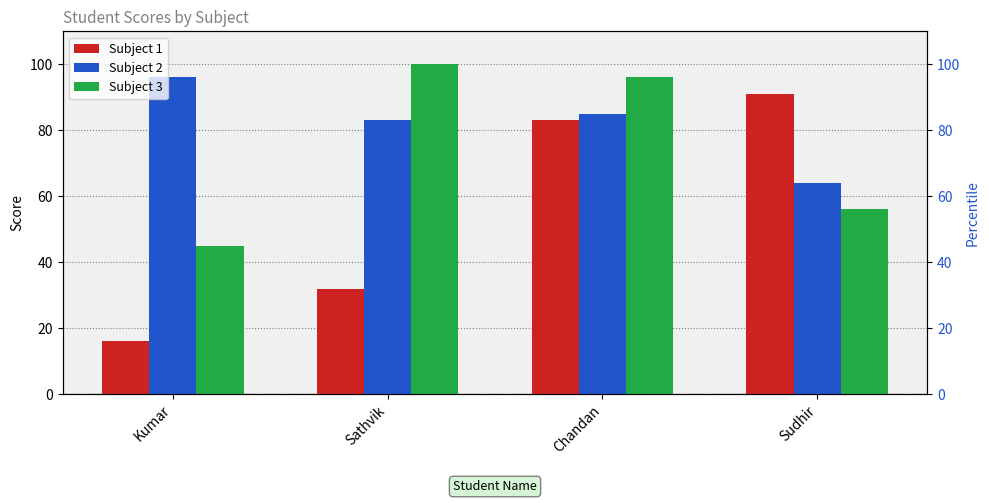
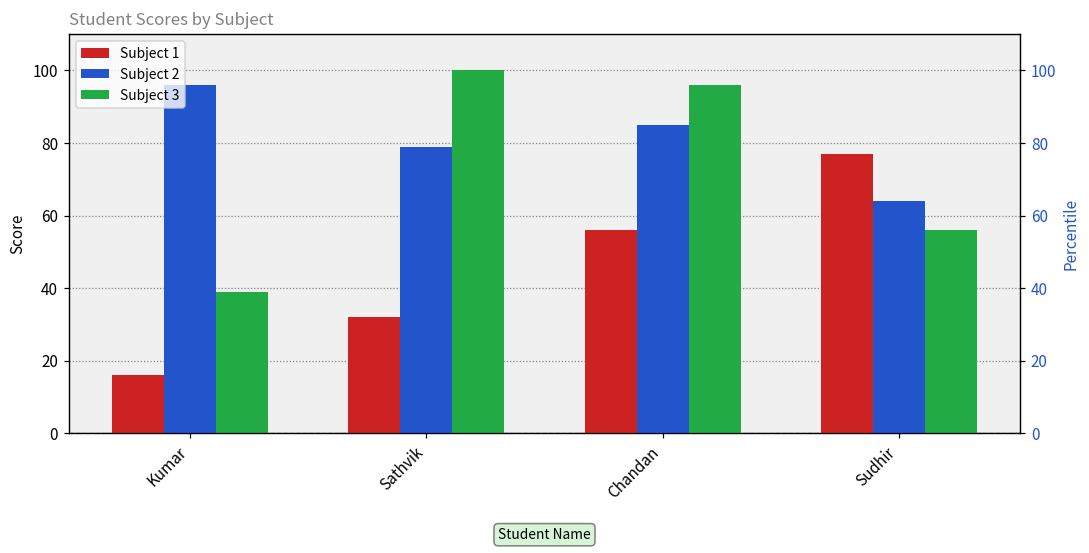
Subject 3, Kumar: 45 -> 39
Subject 2, Sathvik: 83 -> 79
Subject 1, Chandan: 83 -> 56
Subject 1, Sudhir: 91 -> 77
